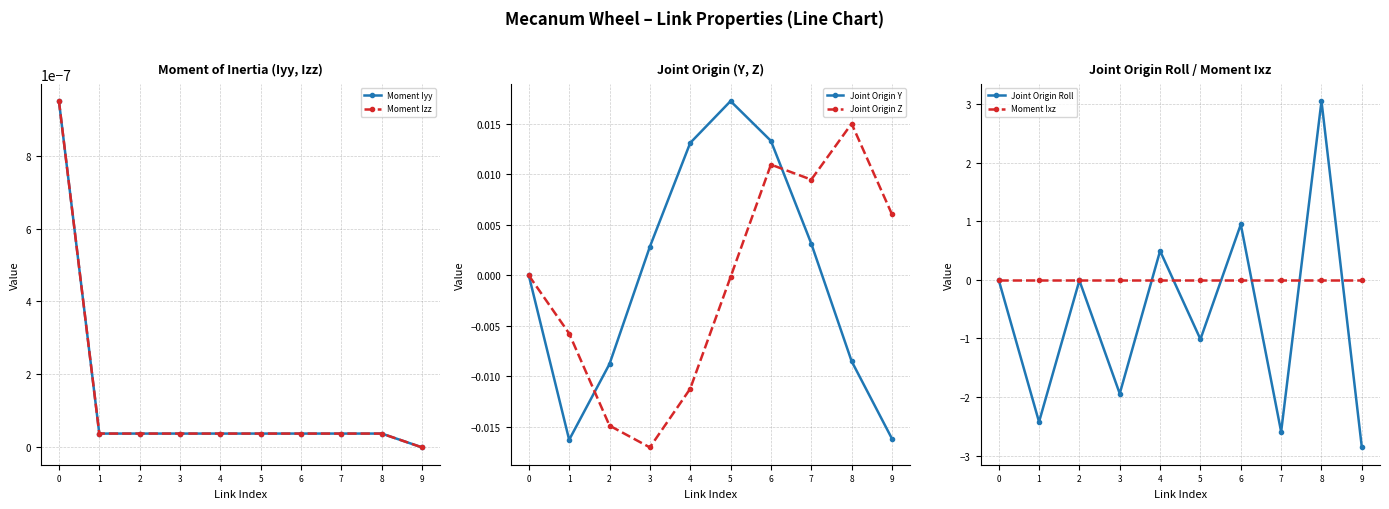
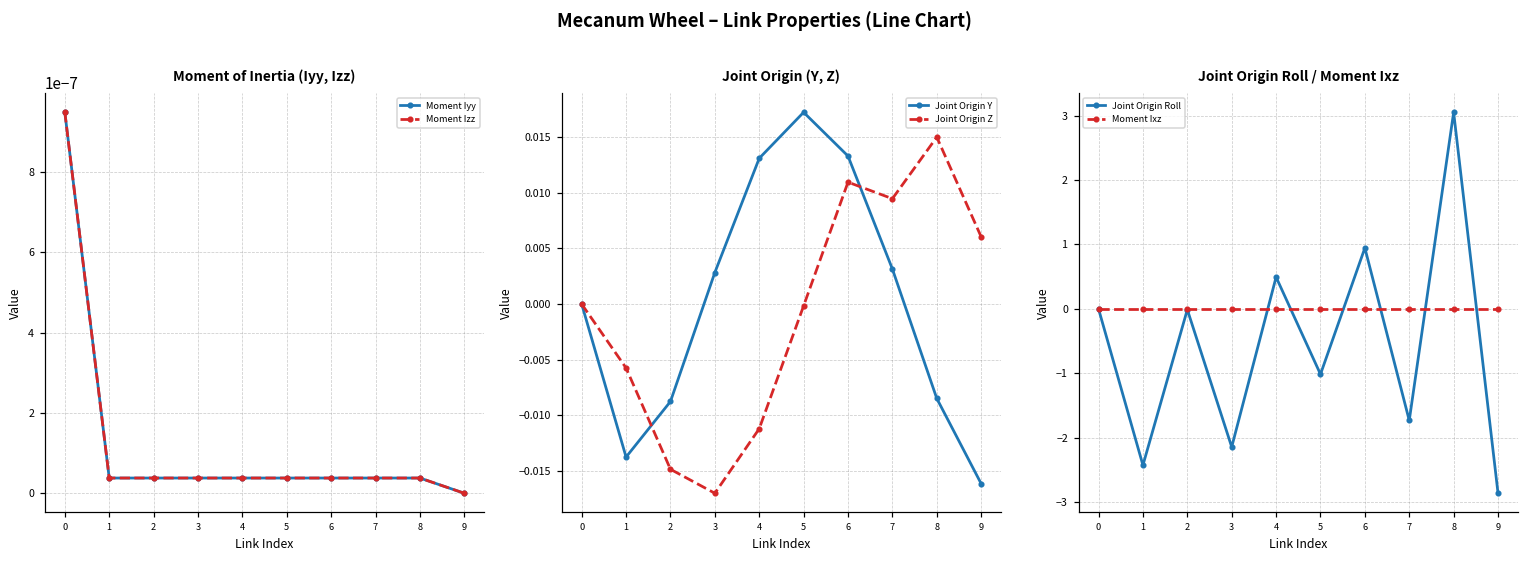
Joint Origin (Y, Z), Joint Origin Y, 1: -0.0163 -> -0.0138
Joint Origin Roll / Moment Ixz, Joint Origin Roll, 3: -1.9 -> -2.1
Joint Origin Roll / Moment Ixz, Joint Origin Roll, 7: -2.6 -> -1.7
